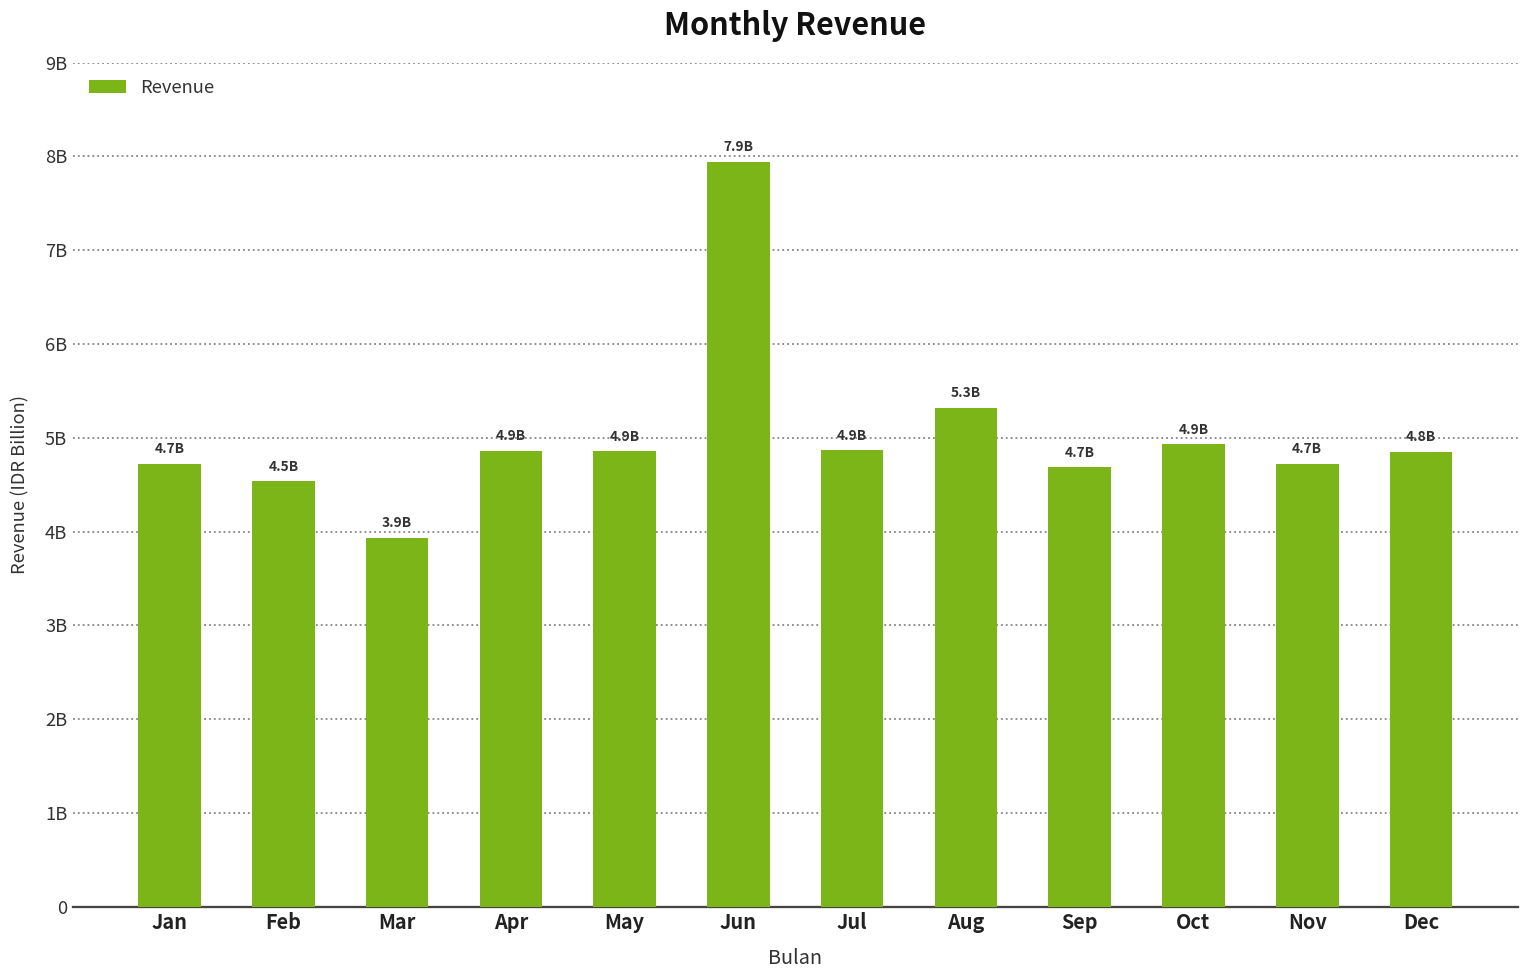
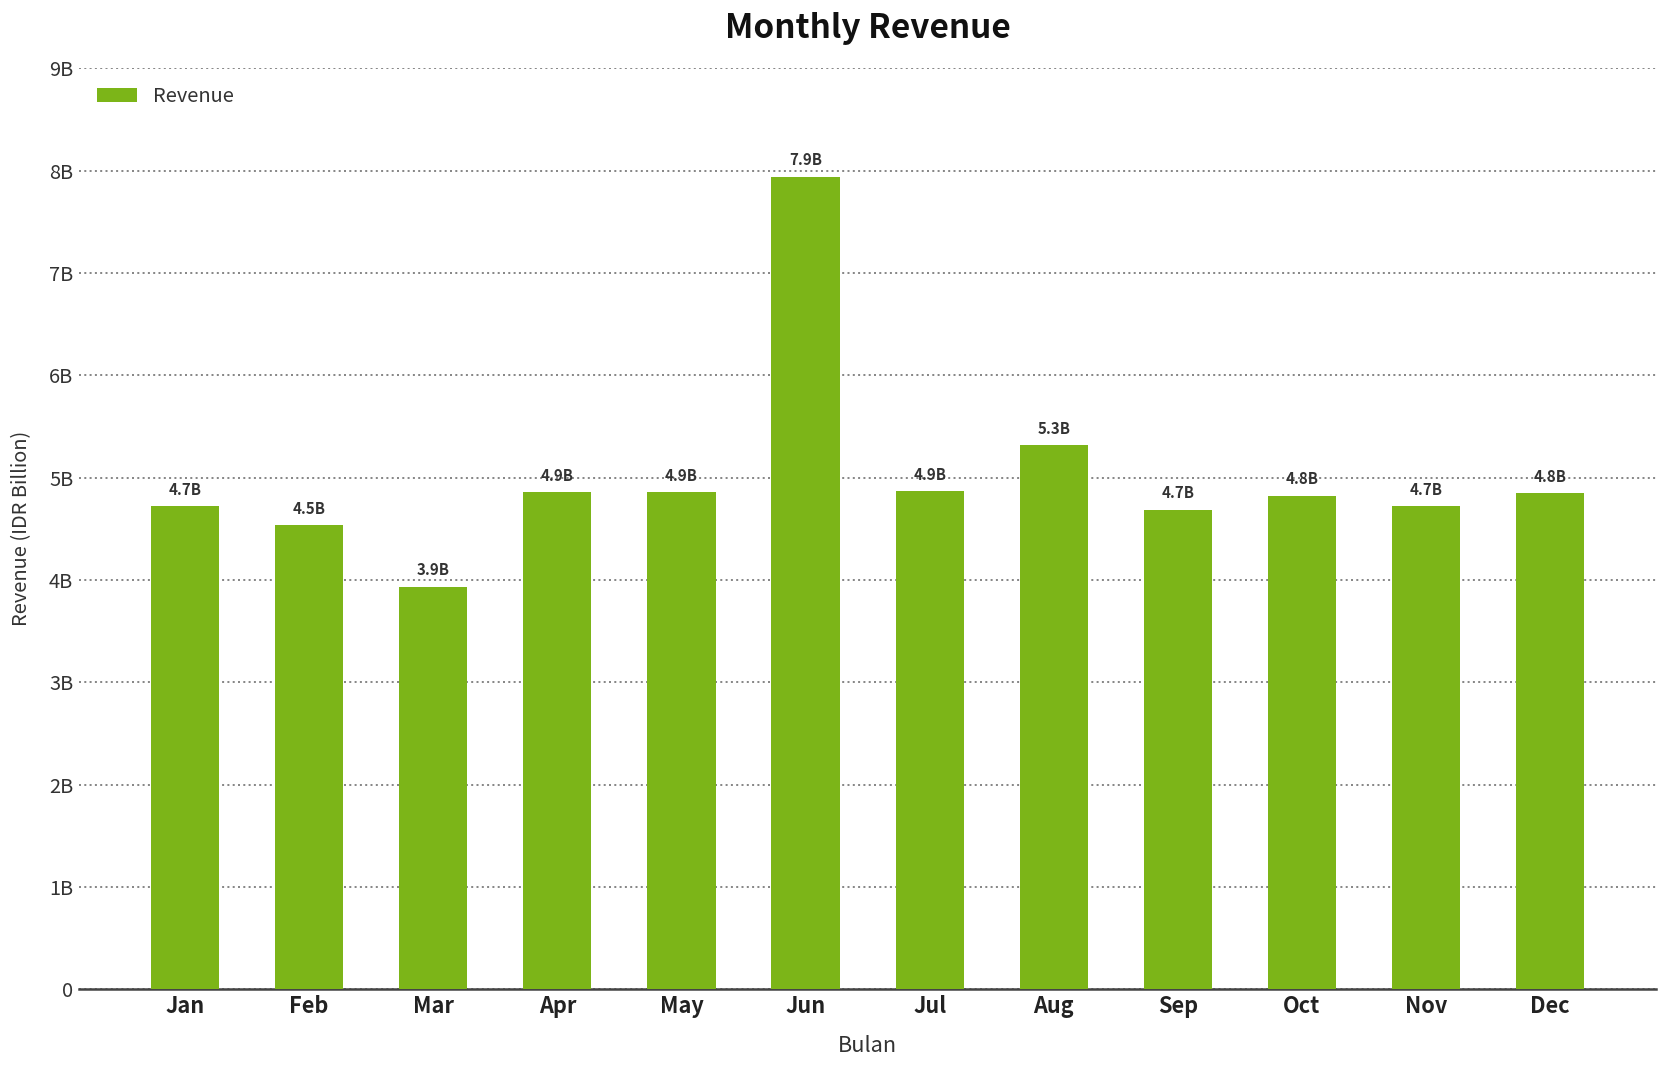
Oct: 4.9B -> 4.8B
